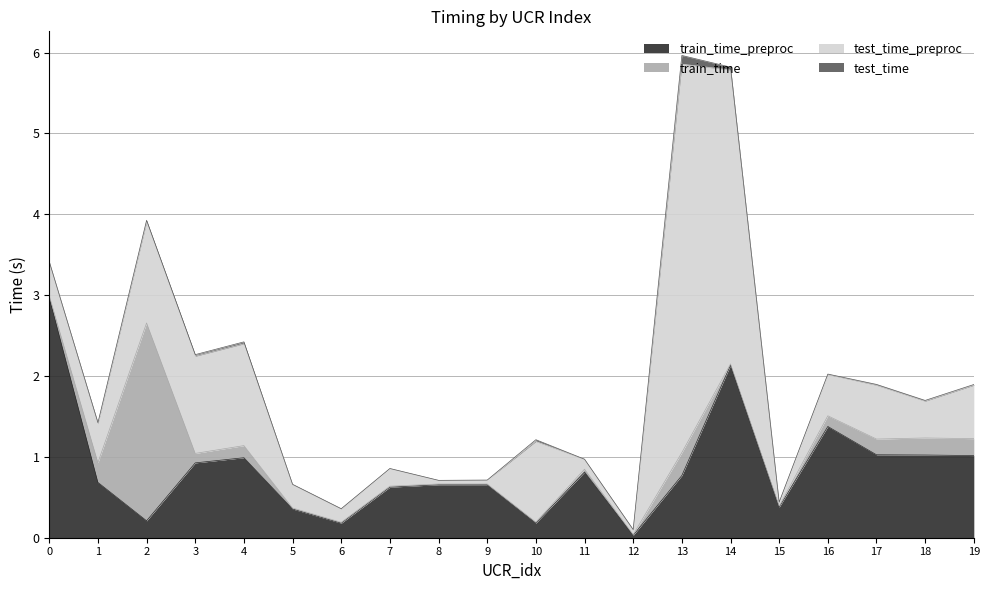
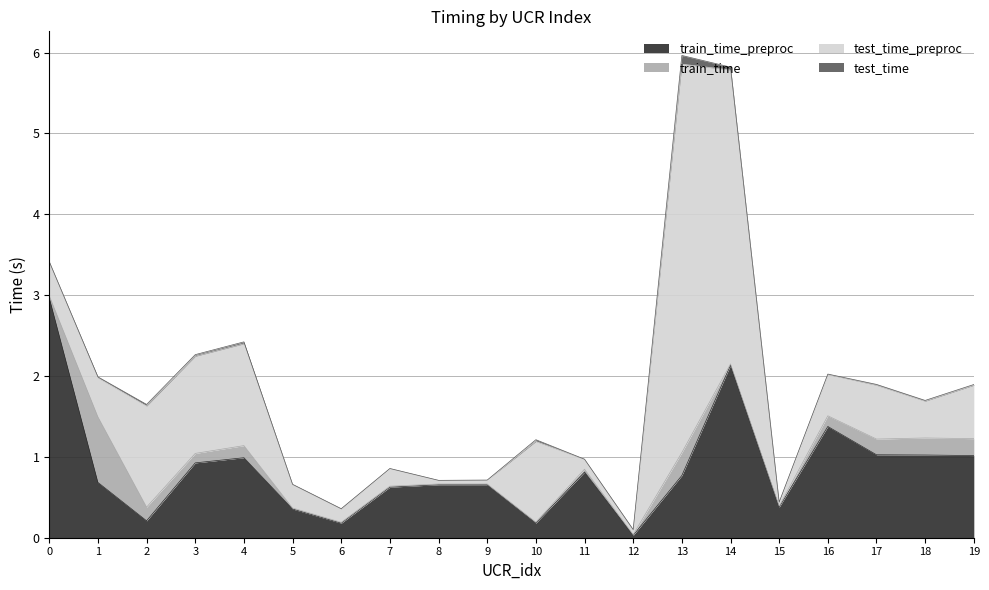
train_time, 1: 0.2 -> 0.8
train_time, 2: 2.4 -> 0.2
